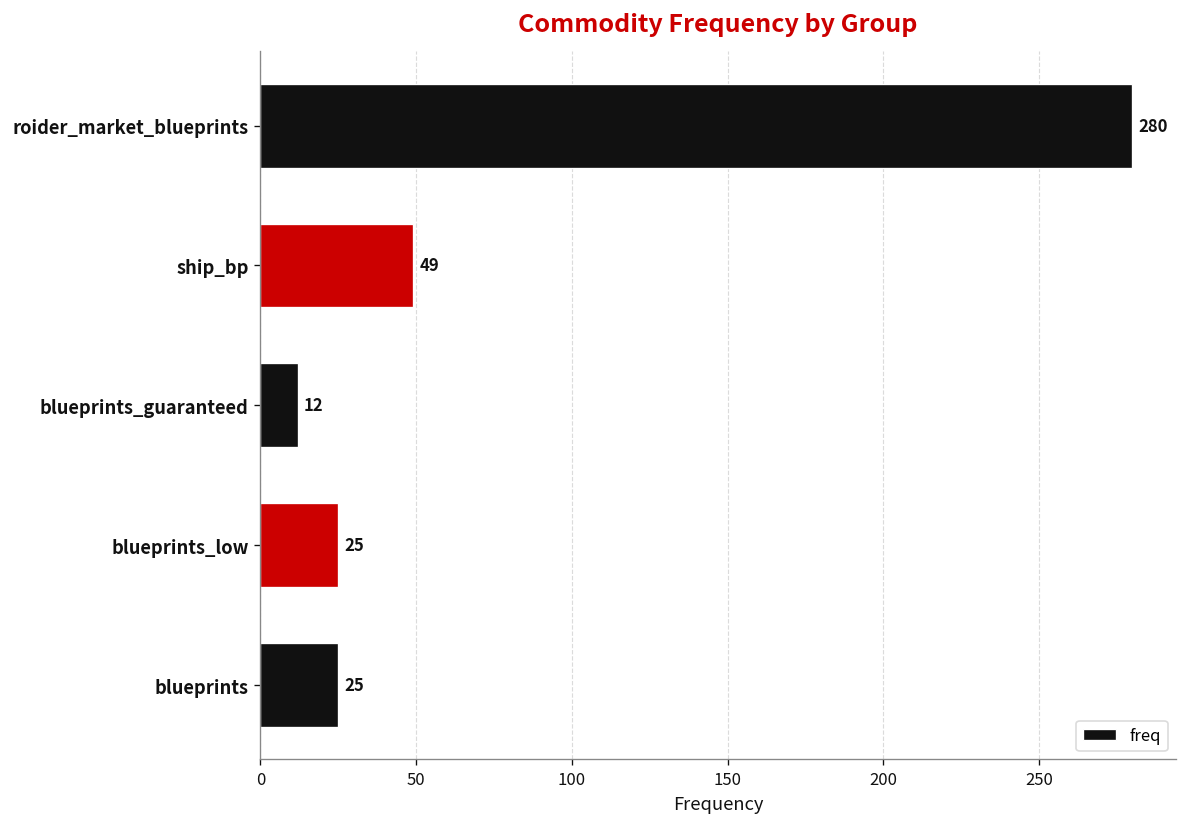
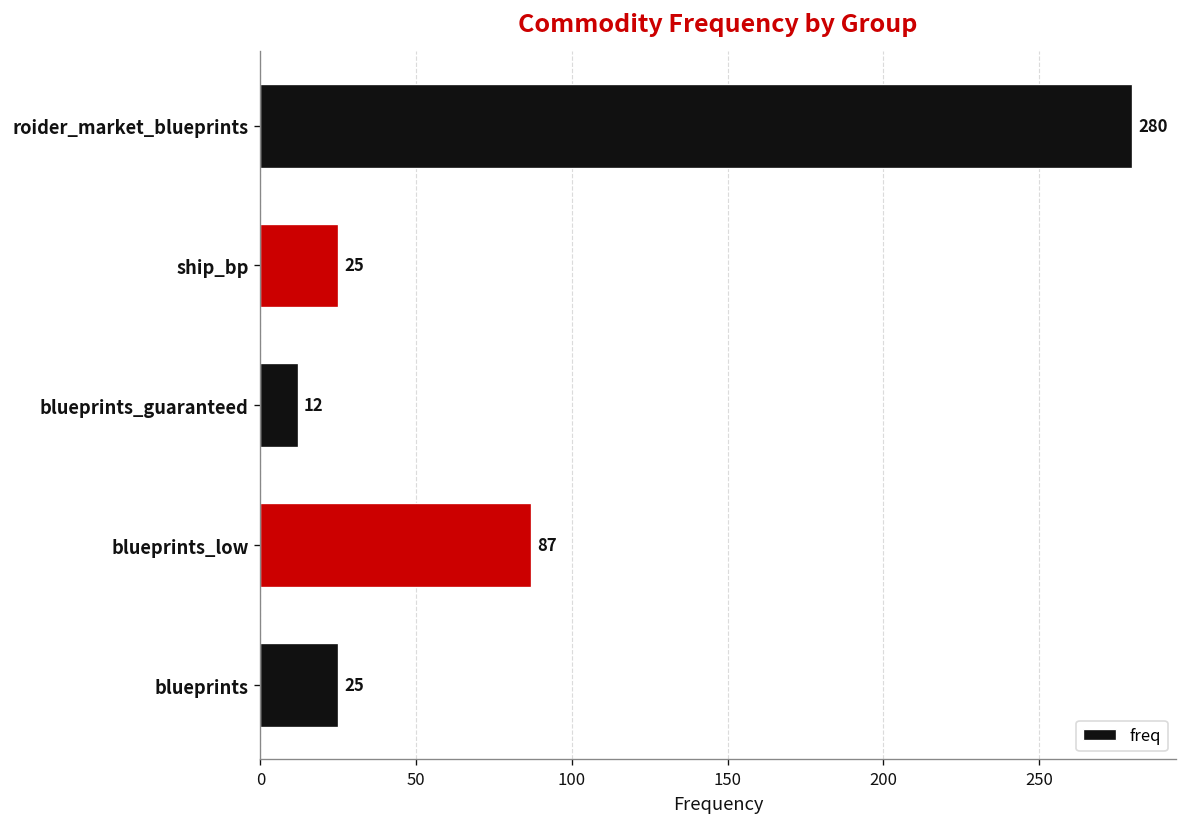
ship_bp: 49 -> 25
blueprints_low: 25 -> 87
